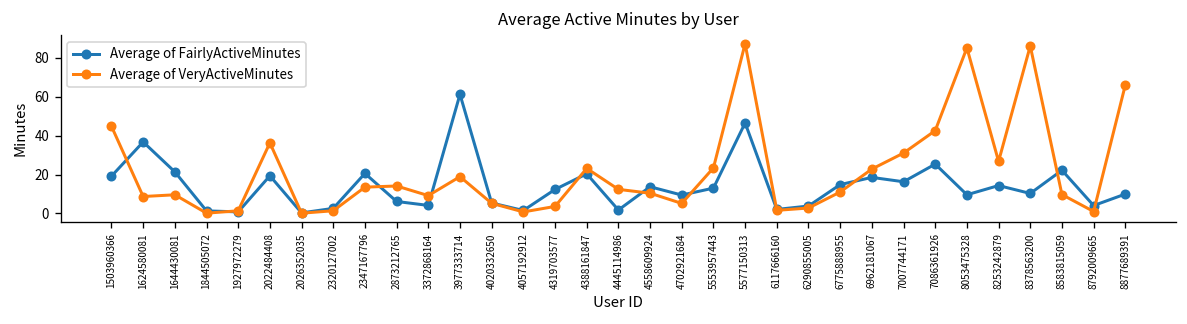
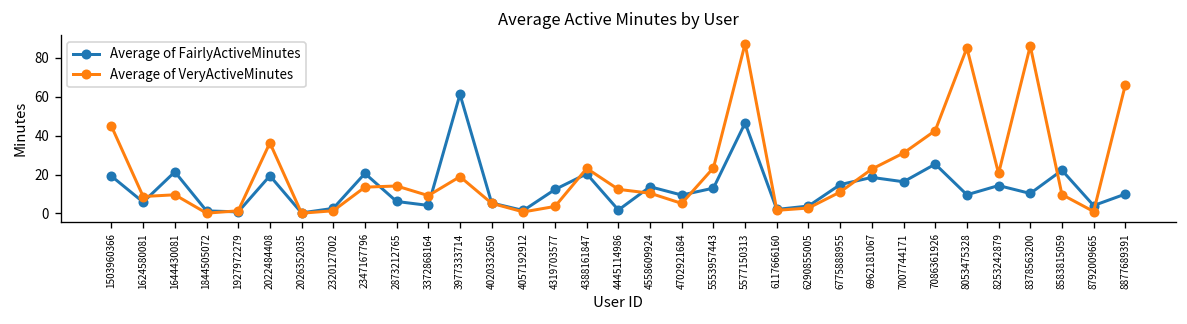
Average of FairlyActiveMinutes, 1624580081: 37 -> 6
Average of VeryActiveMinutes, 8253242879: 27 -> 21
